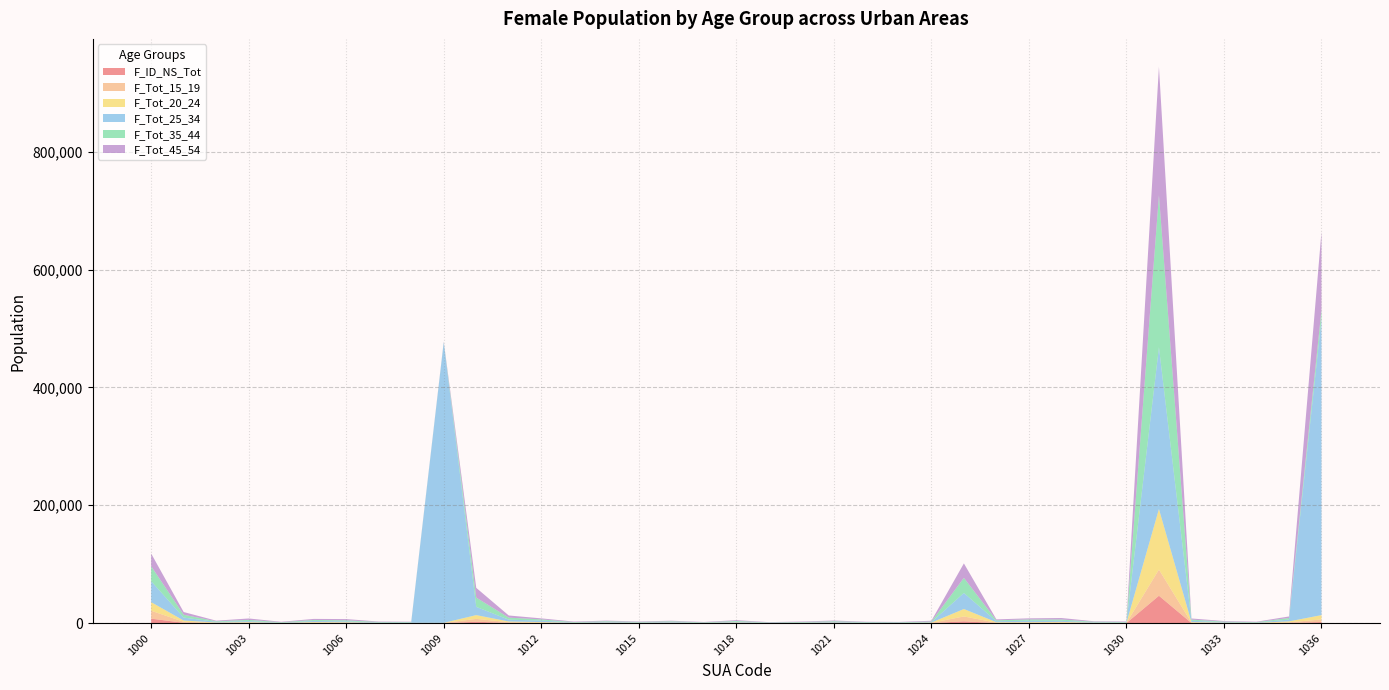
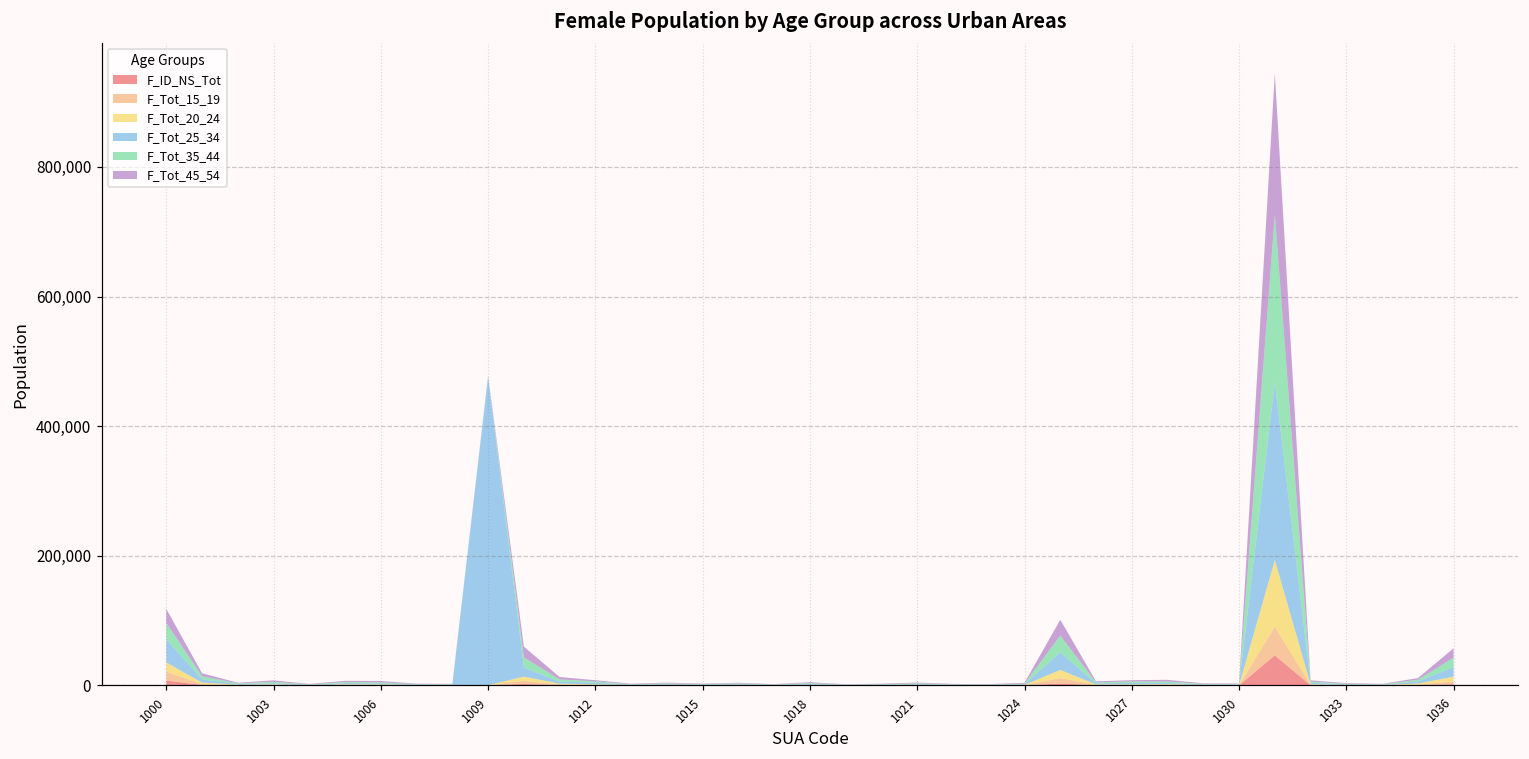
F_Tot_25_34, 1036: 500,000 -> 10,000
F_Tot_45_54, 1036: 130,000 -> 10,000
